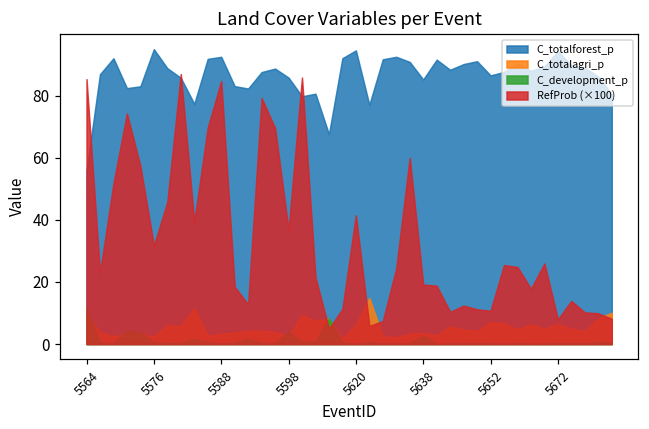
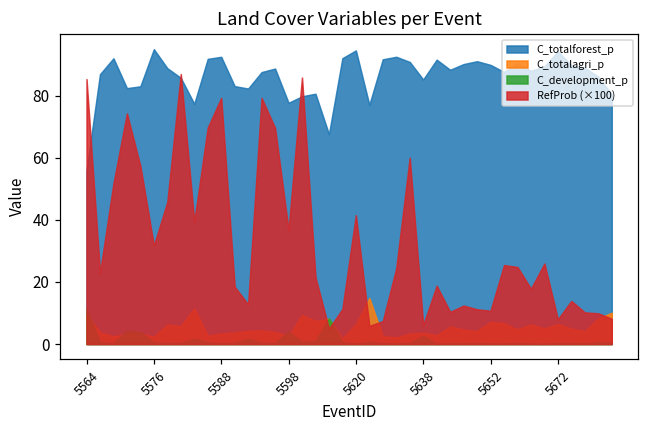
RefProb (×100), 5588: 85 -> 79
C_totalforest_p, 5598: 86 -> 78
RefProb (×100), 5638: 19 -> 6
C_totalforest_p, 5652: 87 -> 90
